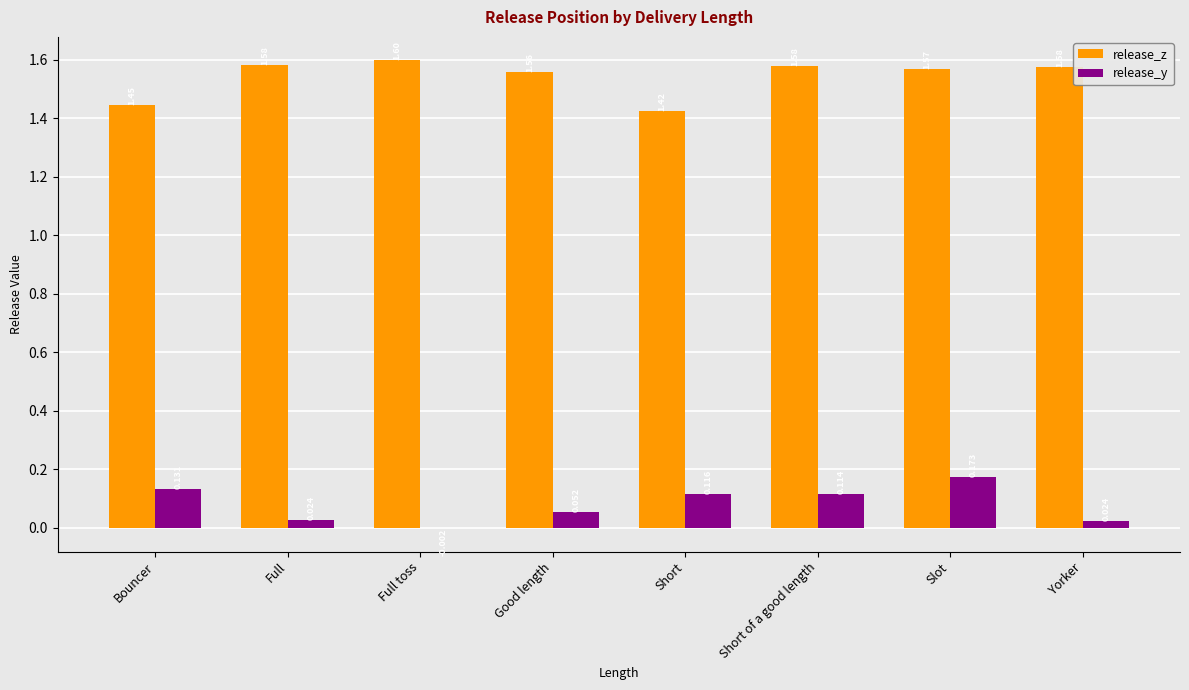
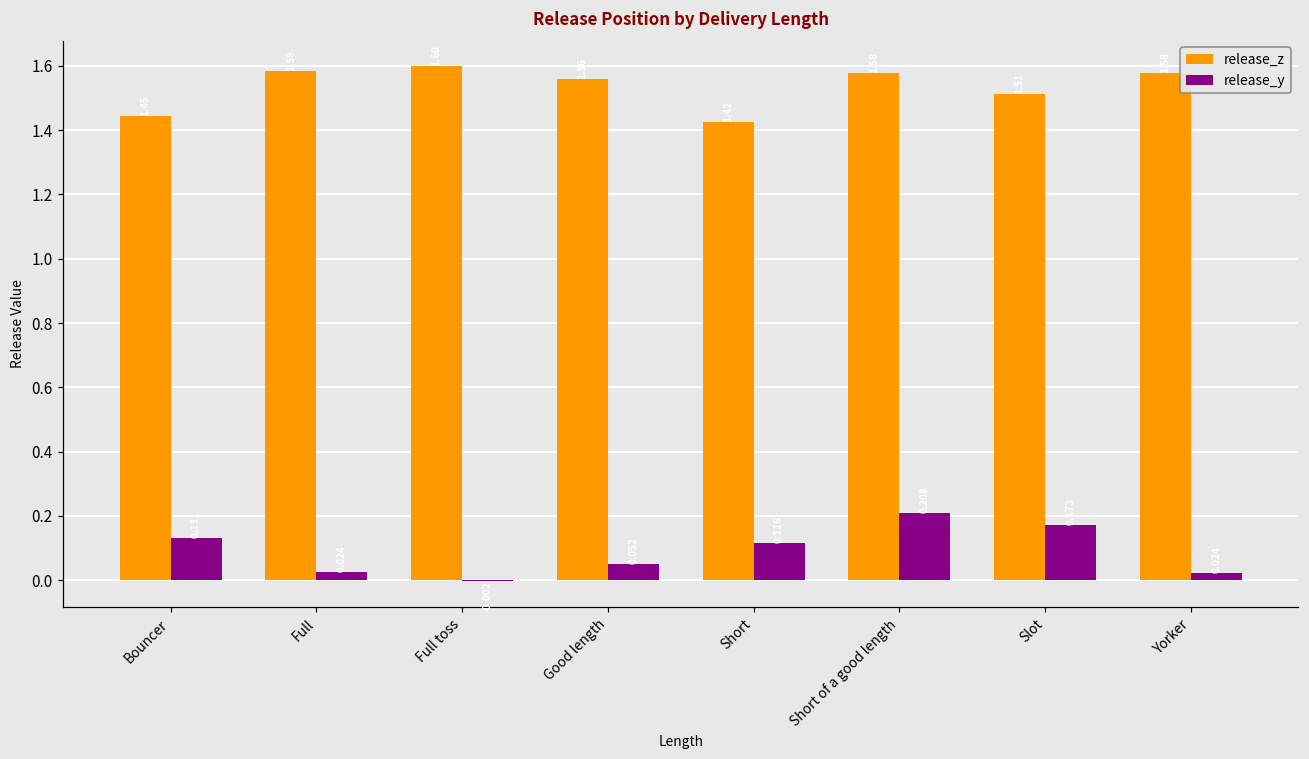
release_y, Short of a good length: 0.11 -> 0.21
release_z, Slot: 1.57 -> 1.51
